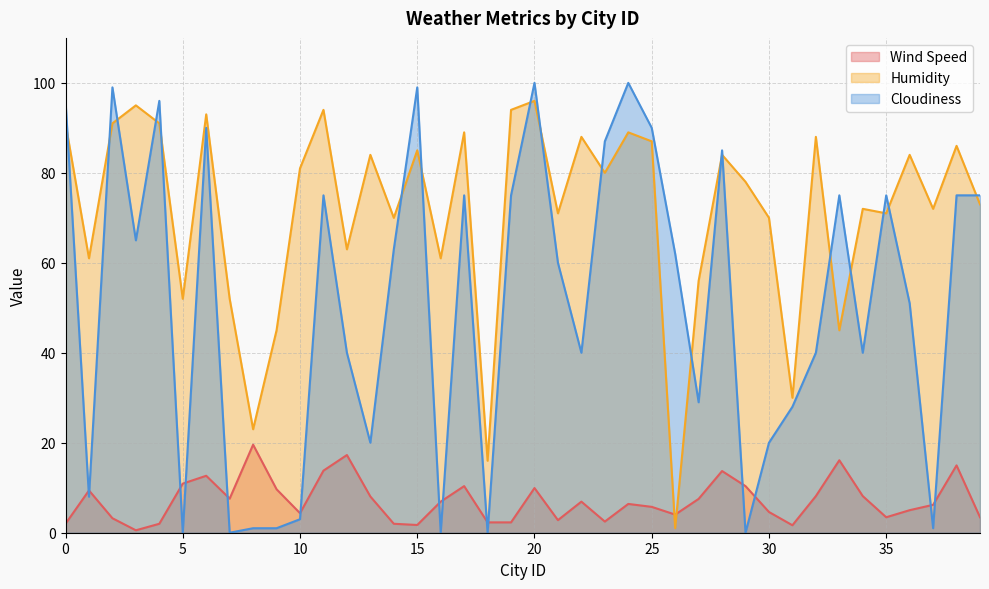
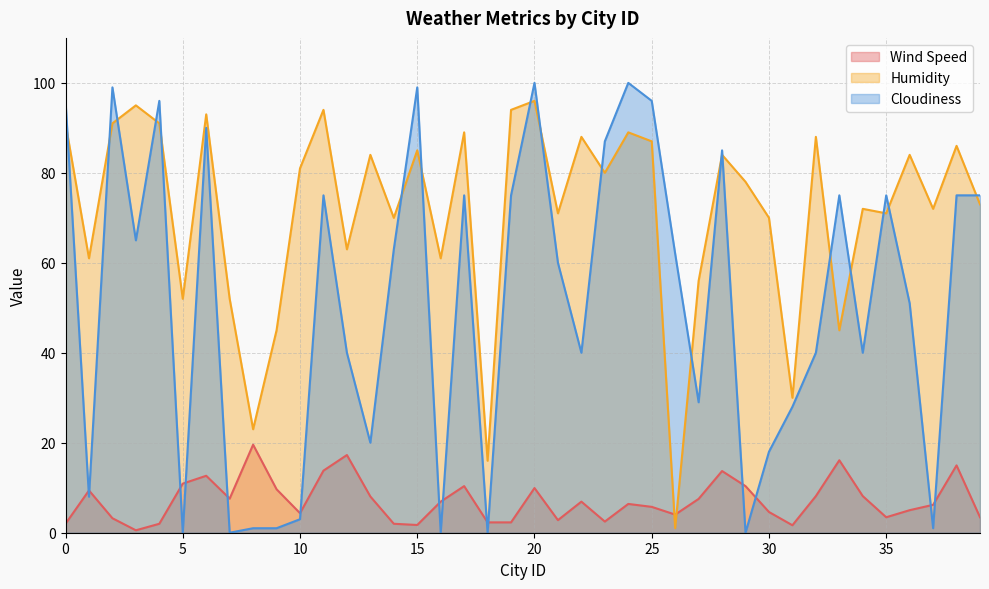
Cloudiness, 25: 90 -> 96
Cloudiness, 30: 20 -> 18
